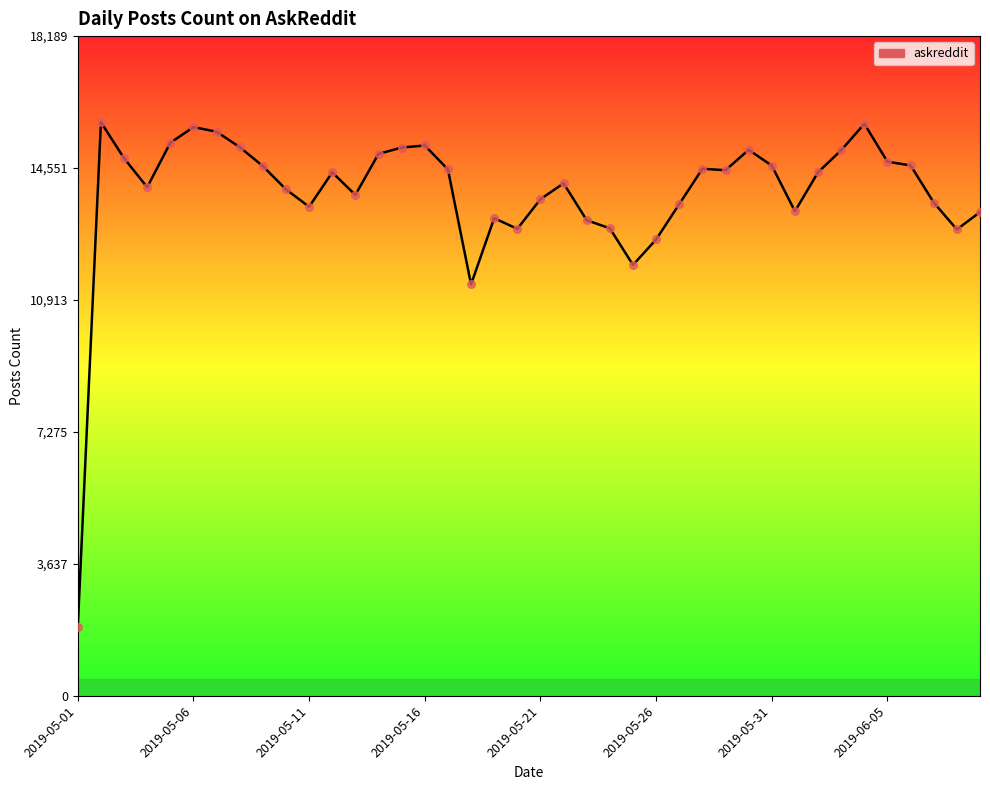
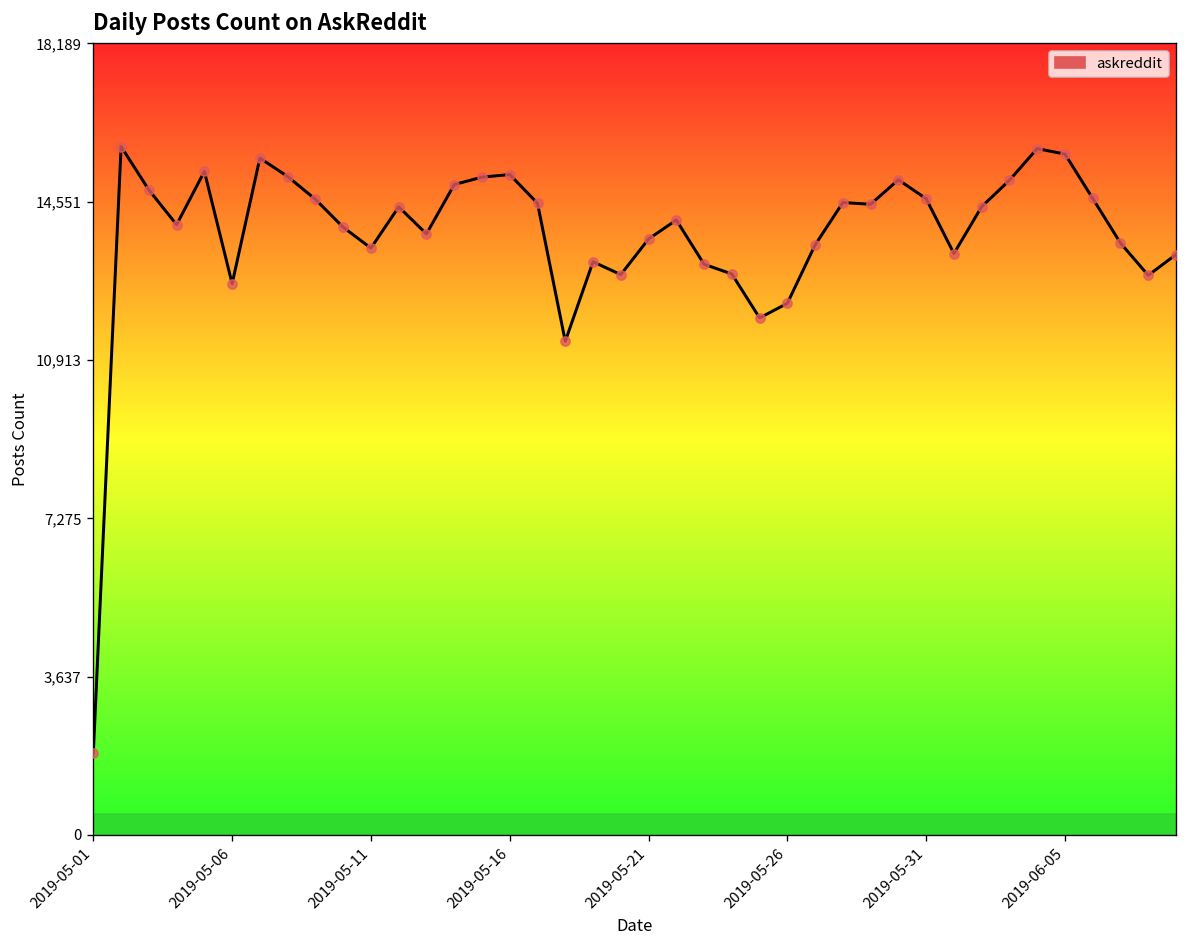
2019-05-06: 15,700 -> 12,700
2019-05-26: 12,600 -> 12,200
2019-06-05: 14,700 -> 15,600
